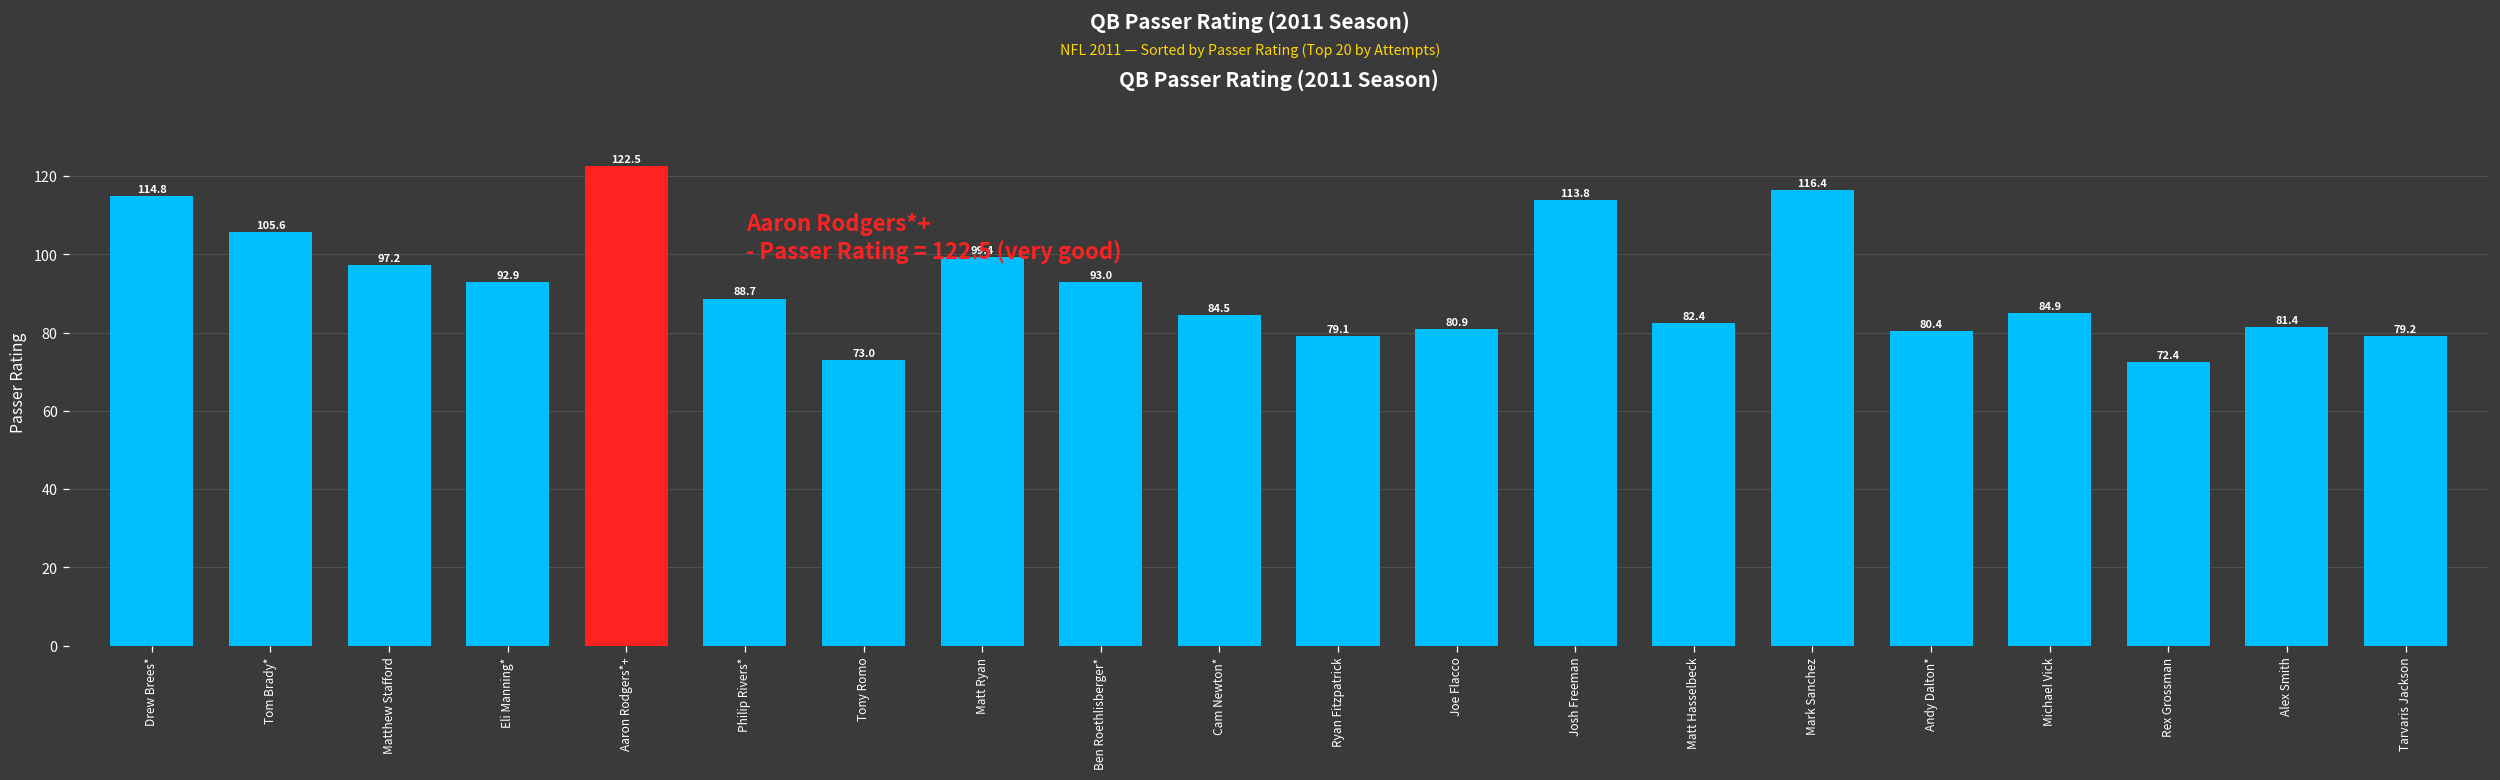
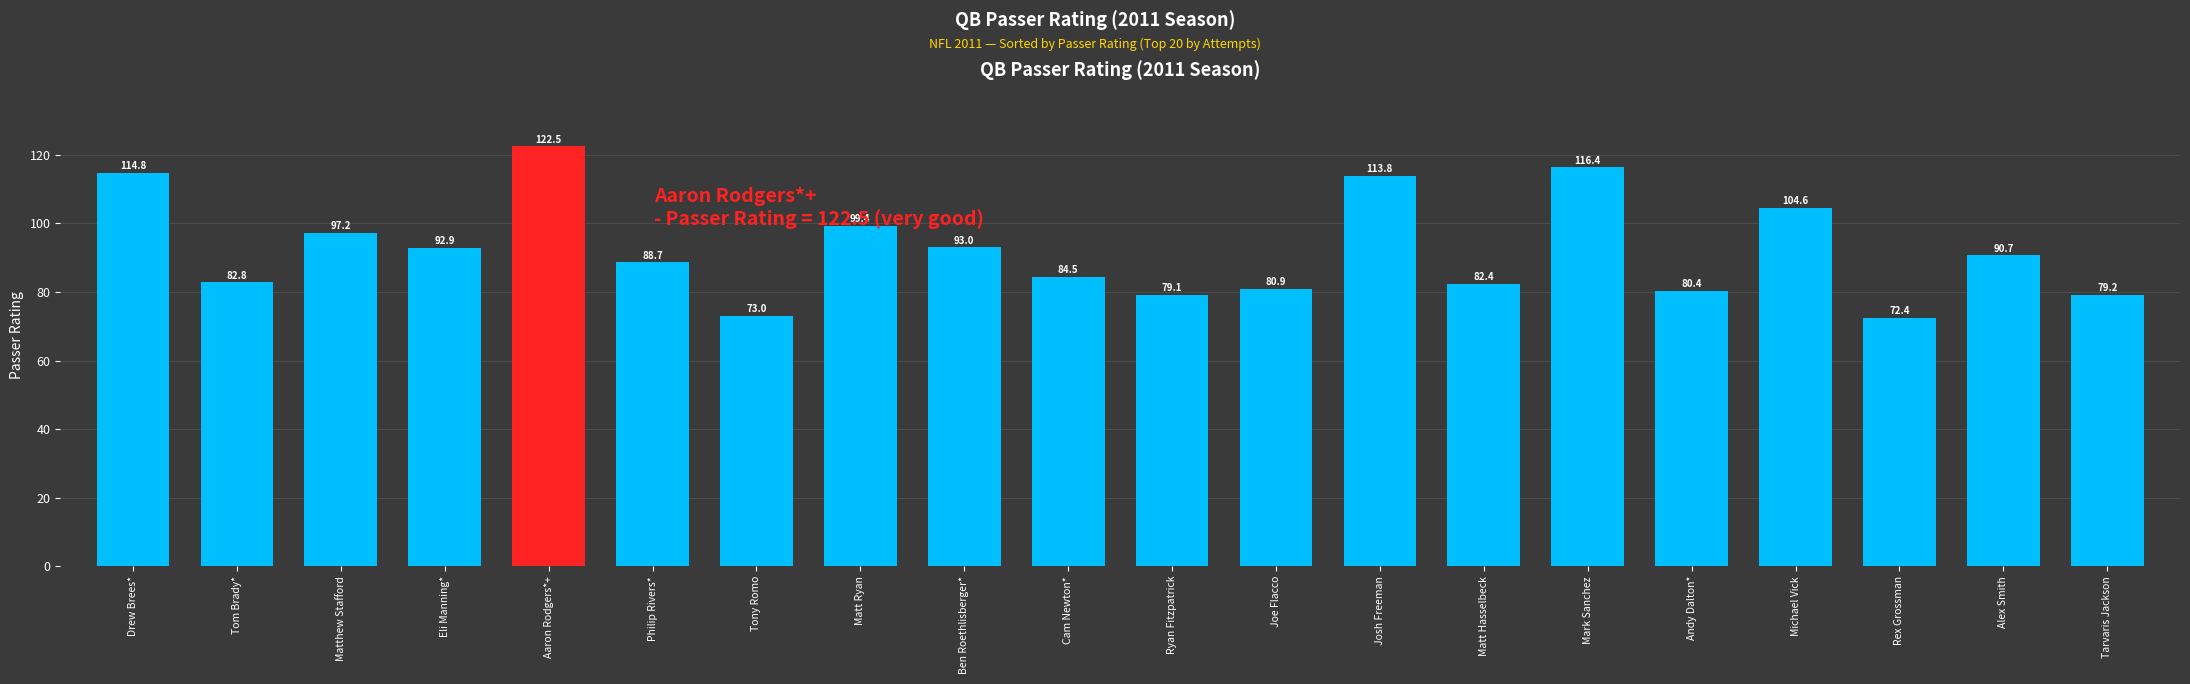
Tom Brady*: 105.6 -> 82.8
Michael Vick: 84.9 -> 104.6
Alex Smith: 81.4 -> 90.7
